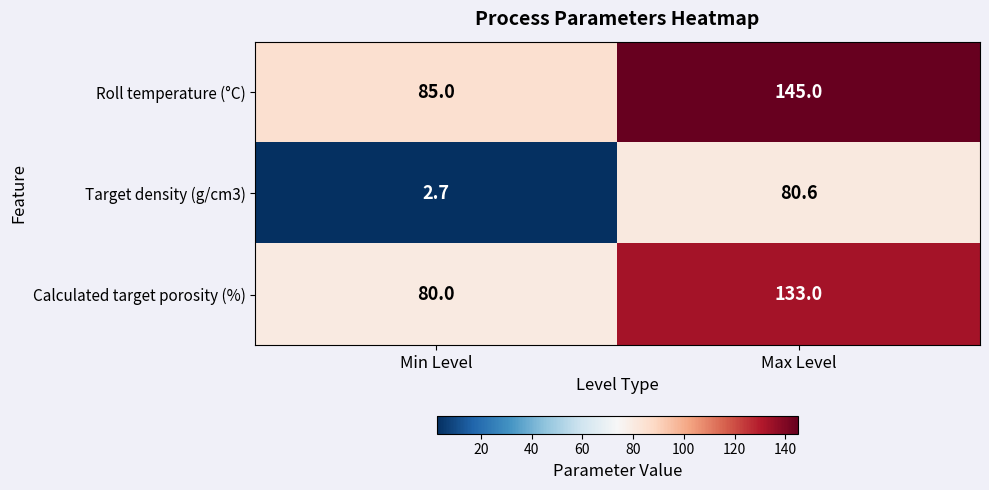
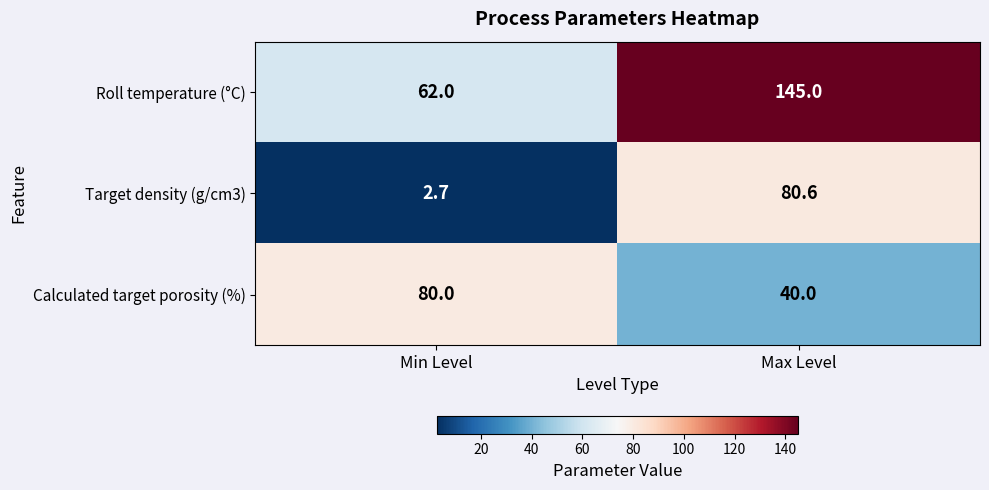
Roll temperature (°C), Min Level: 85.0 -> 62.0
Calculated target porosity (%), Max Level: 133.0 -> 40.0
